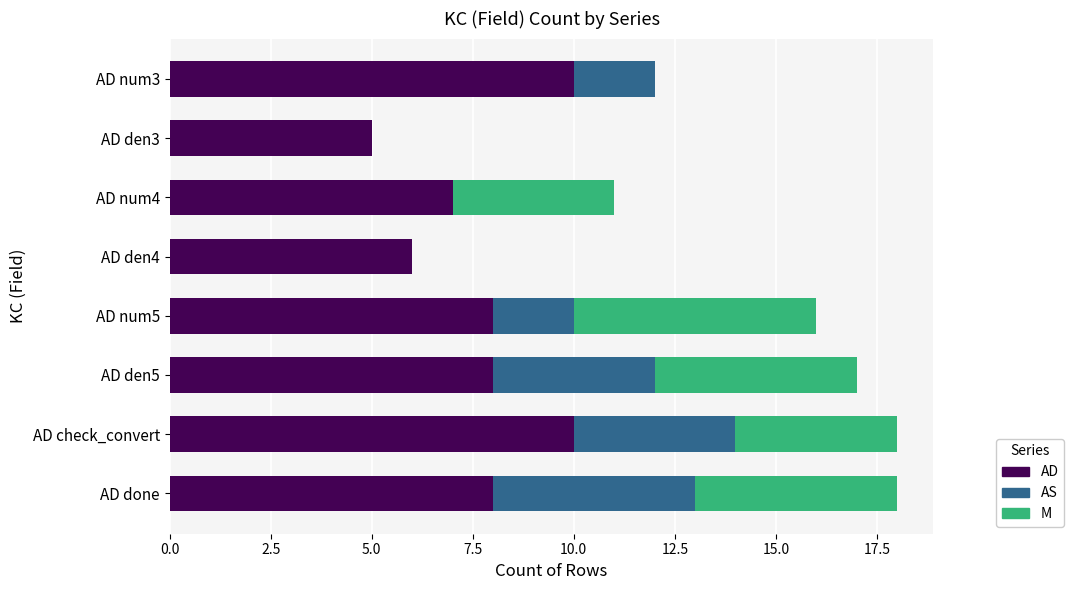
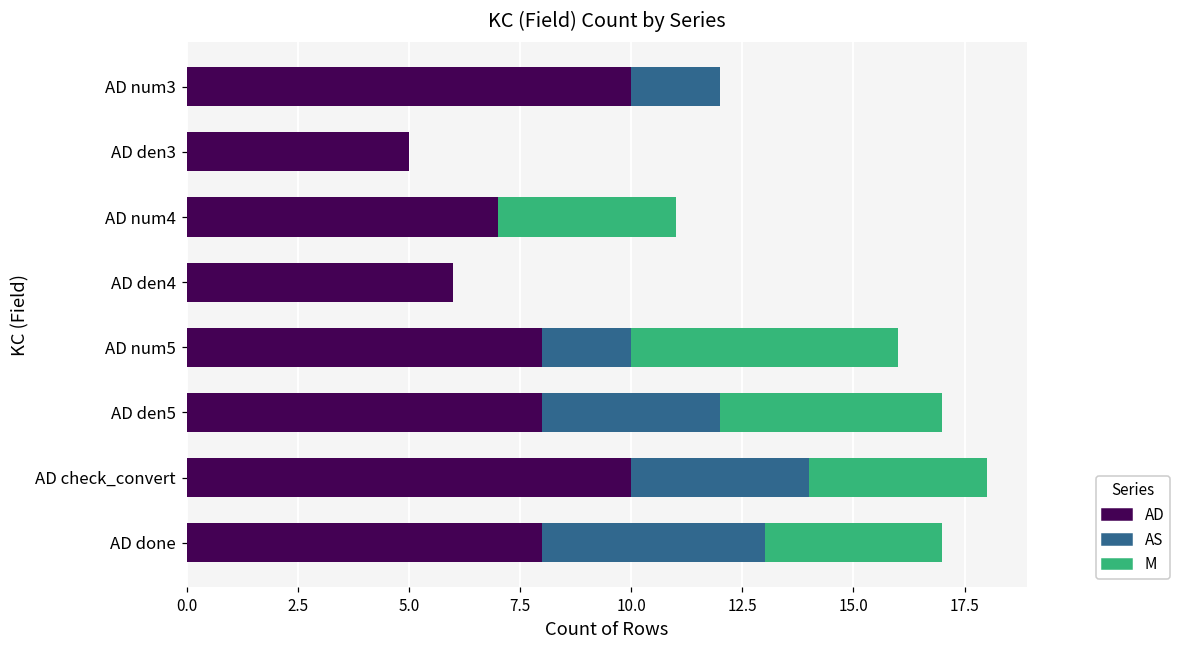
M, AD done: 5 -> 4
